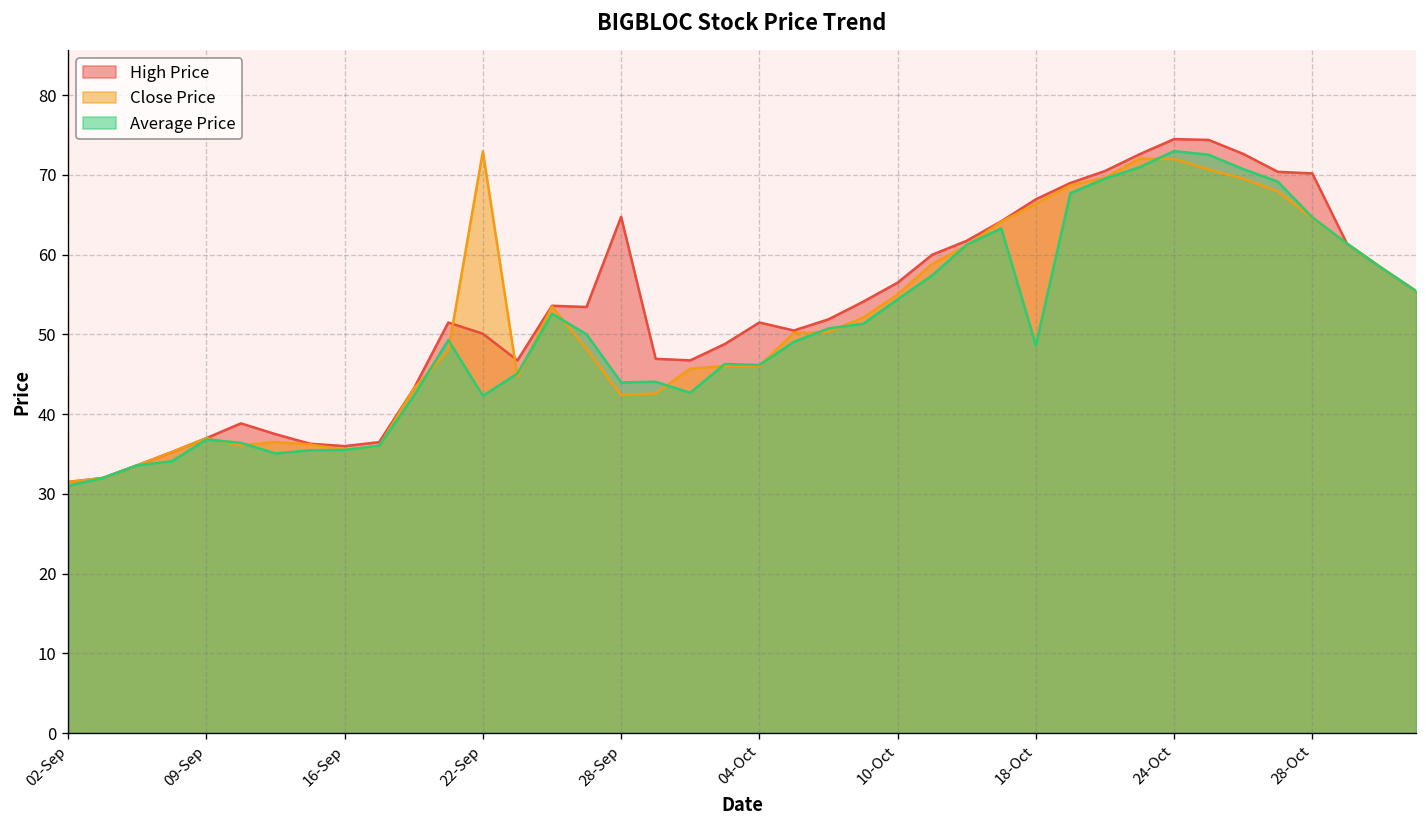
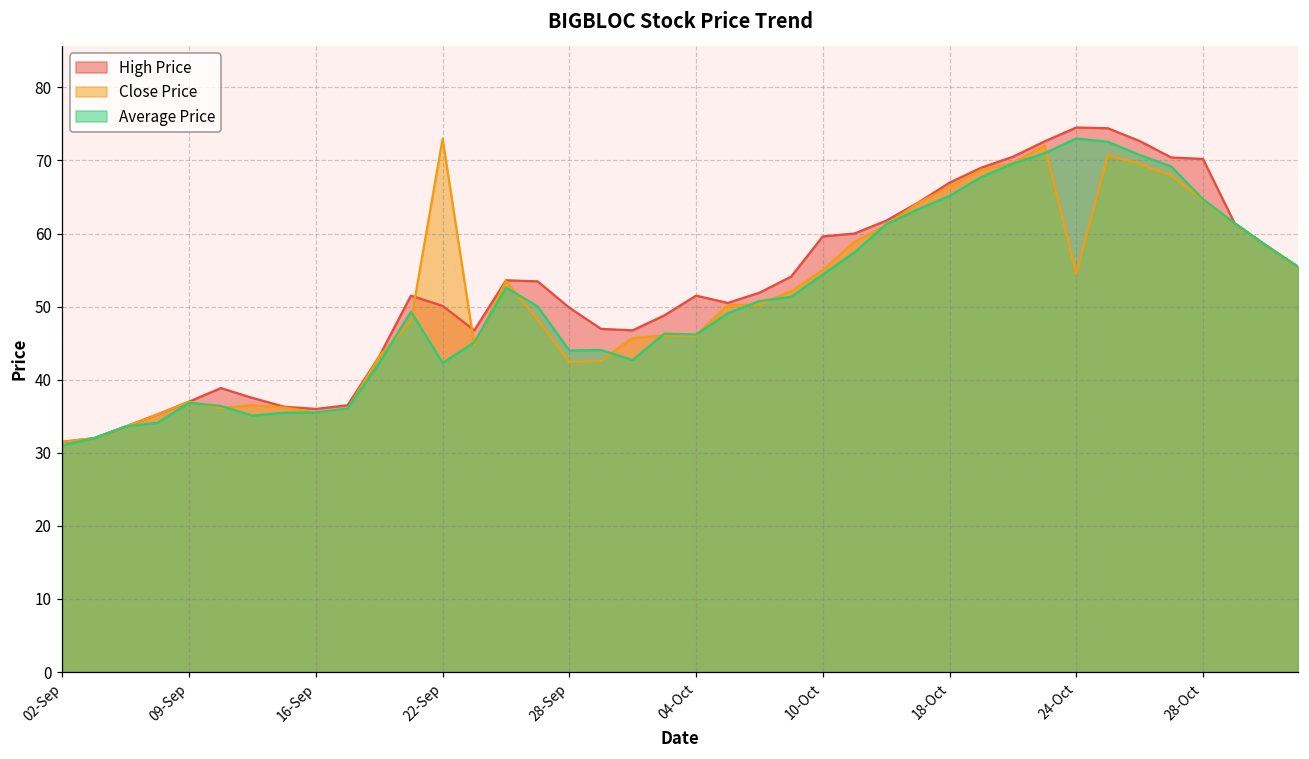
High Price, 28-Sep: 65 -> 50
High Price, 10-Oct: 57 -> 60
Average Price, 18-Oct: 49 -> 65
Close Price, 24-Oct: 72 -> 55
